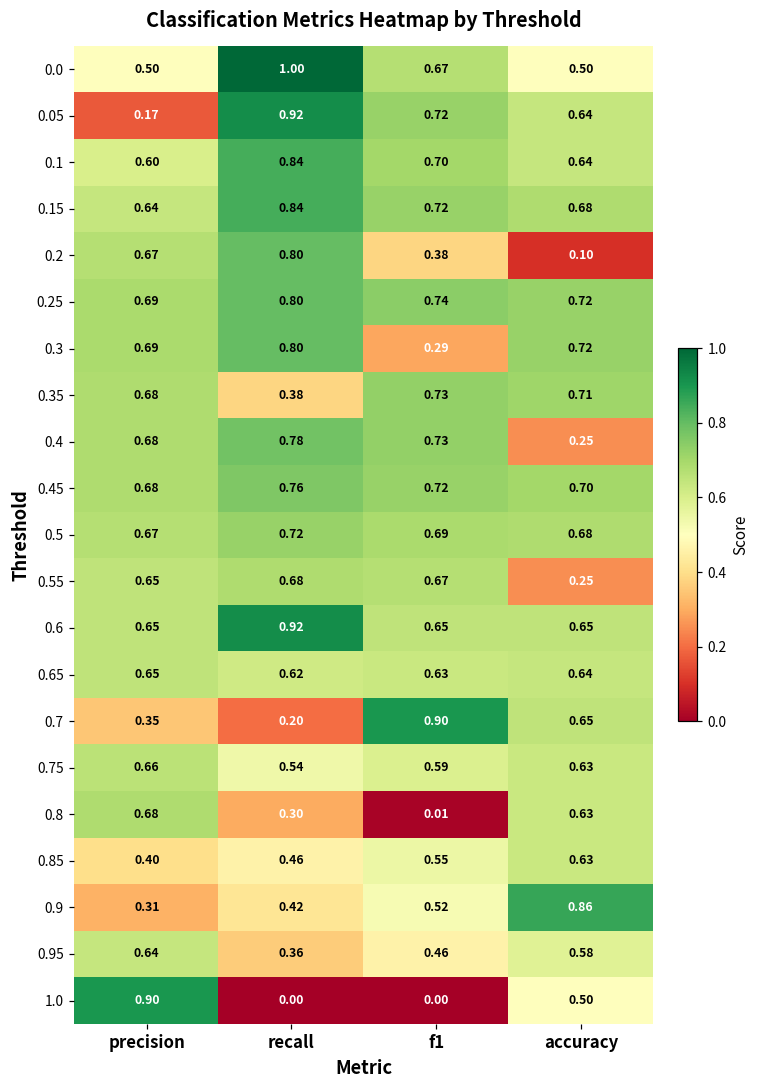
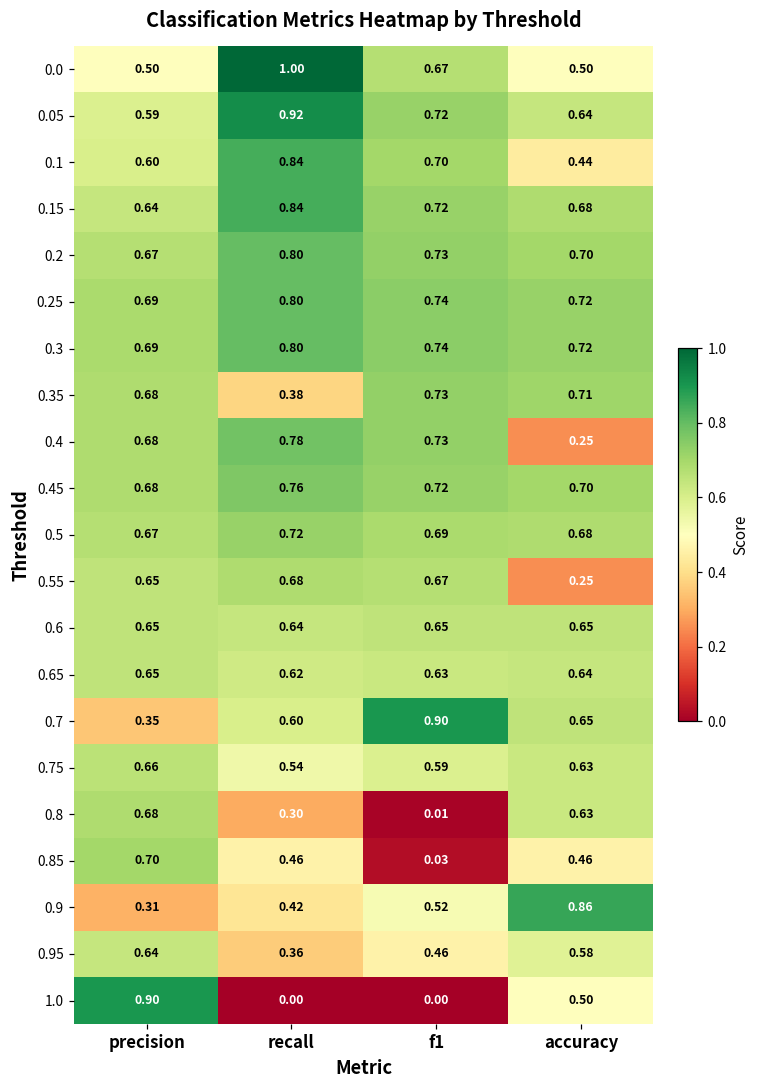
0.05, precision: 0.17 -> 0.59
0.1, accuracy: 0.64 -> 0.44
0.2, f1: 0.38 -> 0.73
0.2, accuracy: 0.10 -> 0.70
0.3, f1: 0.29 -> 0.74
0.6, recall: 0.92 -> 0.64
0.7, recall: 0.20 -> 0.60
0.85, precision: 0.40 -> 0.70
0.85, f1: 0.55 -> 0.03
0.85, accuracy: 0.63 -> 0.46
